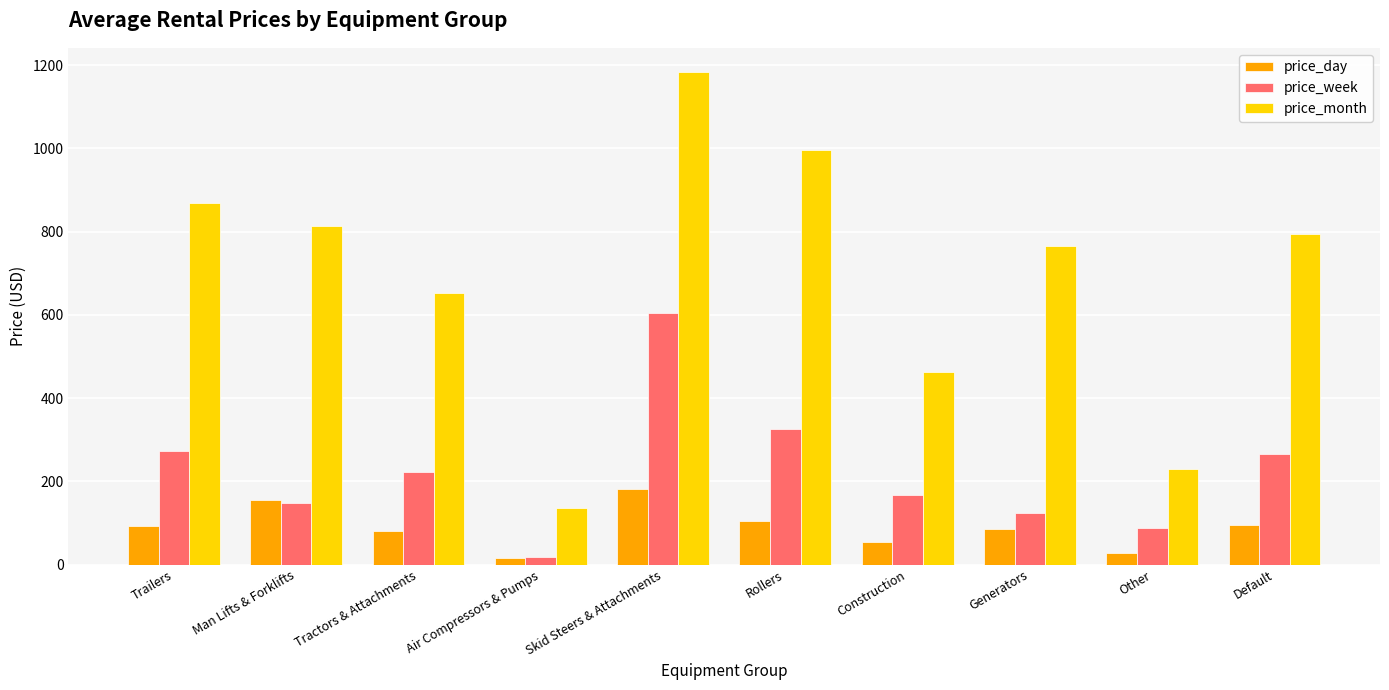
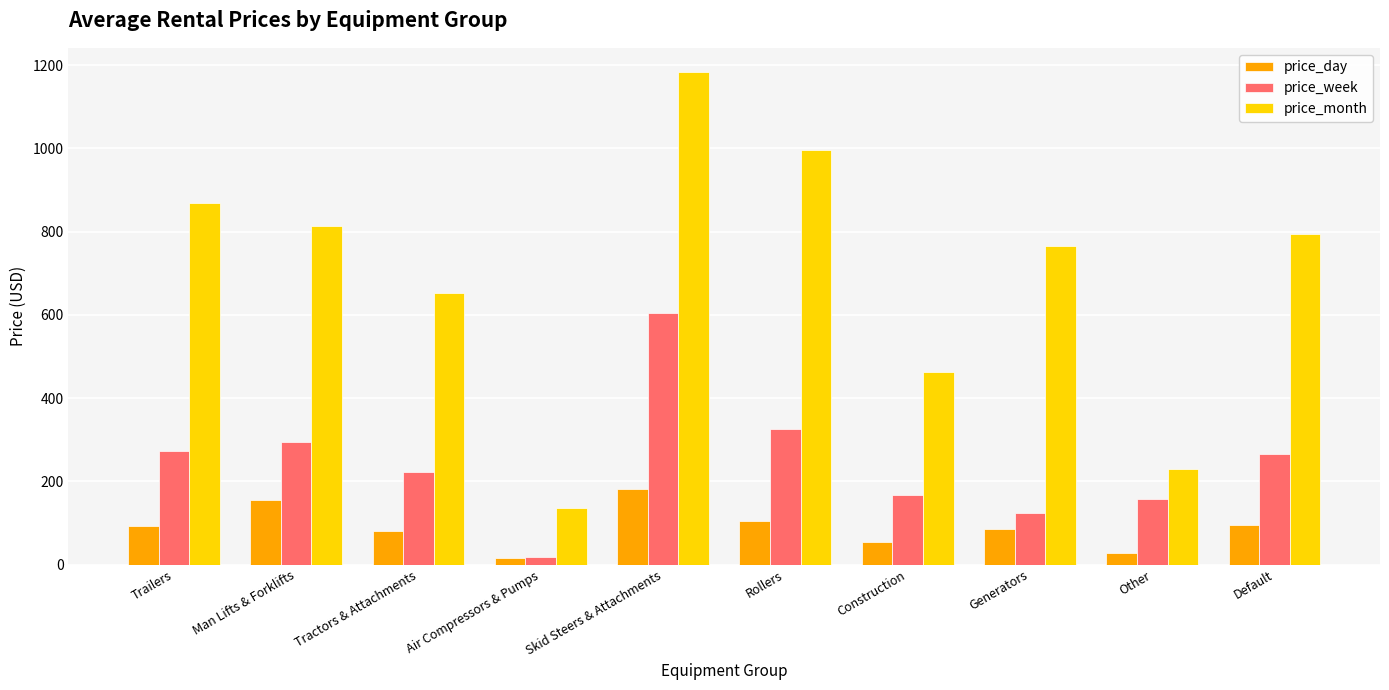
price_week, Man Lifts & Forklifts: 150 -> 300
price_week, Other: 90 -> 160
